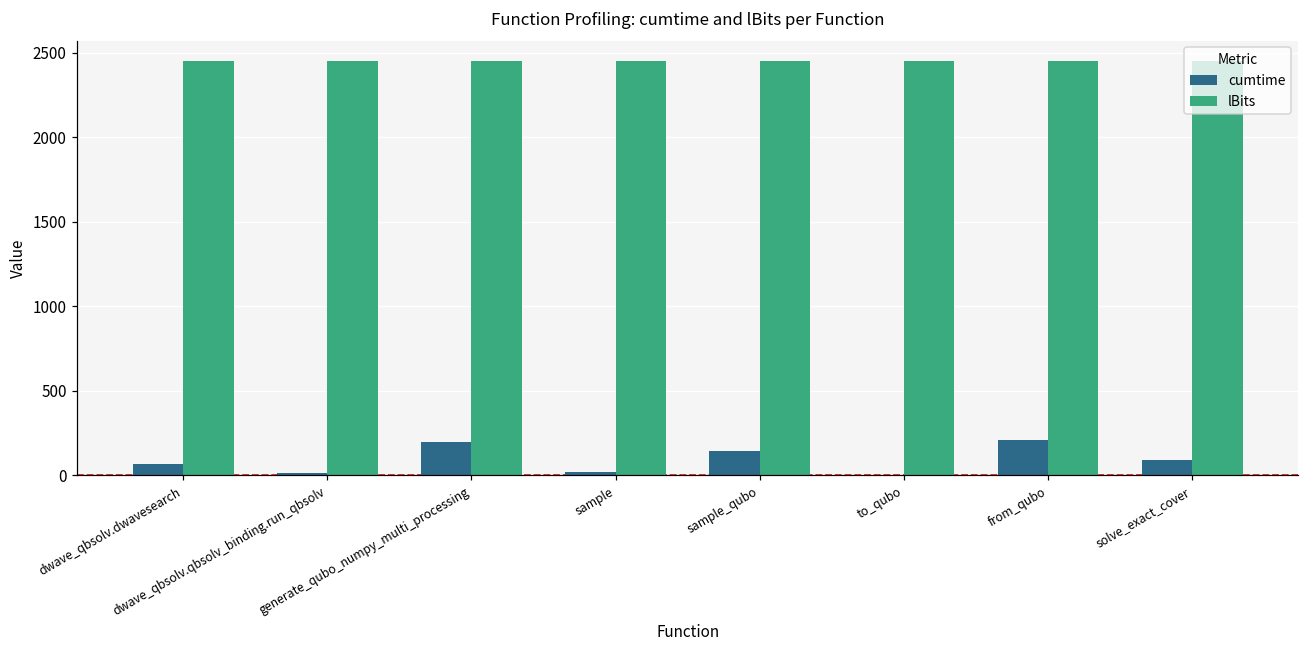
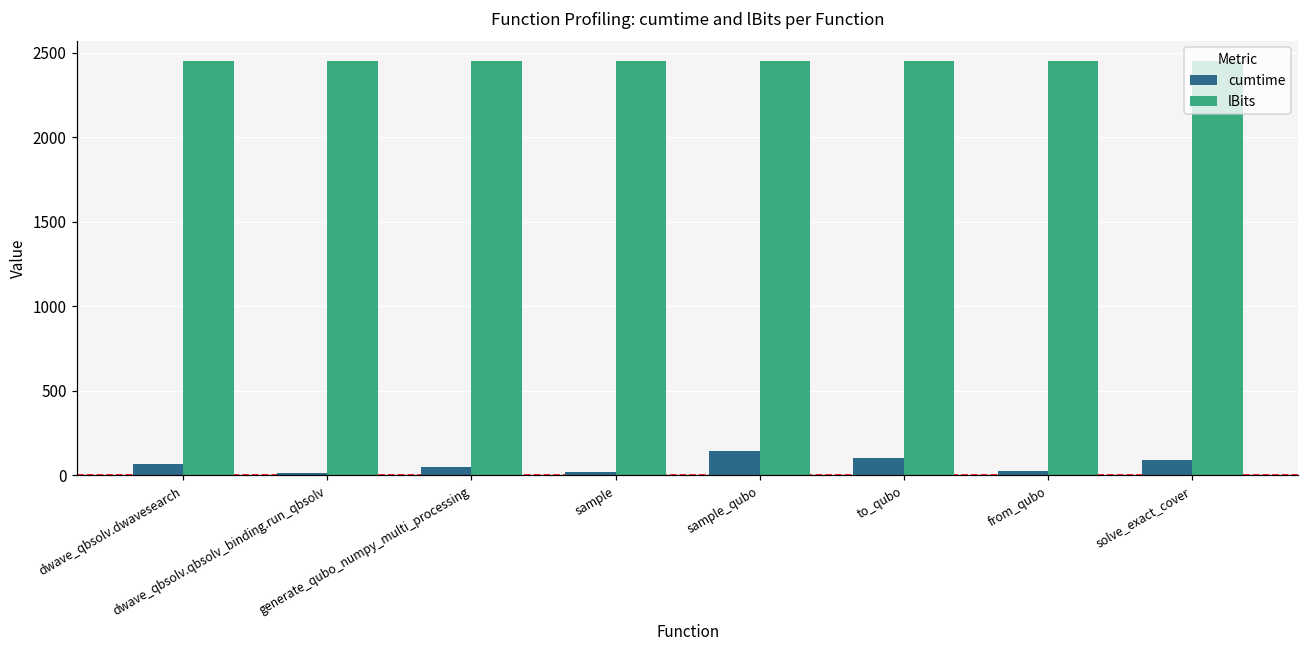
cumtime, generate_qubo_numpy_multi_processing: 200 -> 50
cumtime, to_qubo: 0 -> 100
cumtime, from_qubo: 210 -> 20
